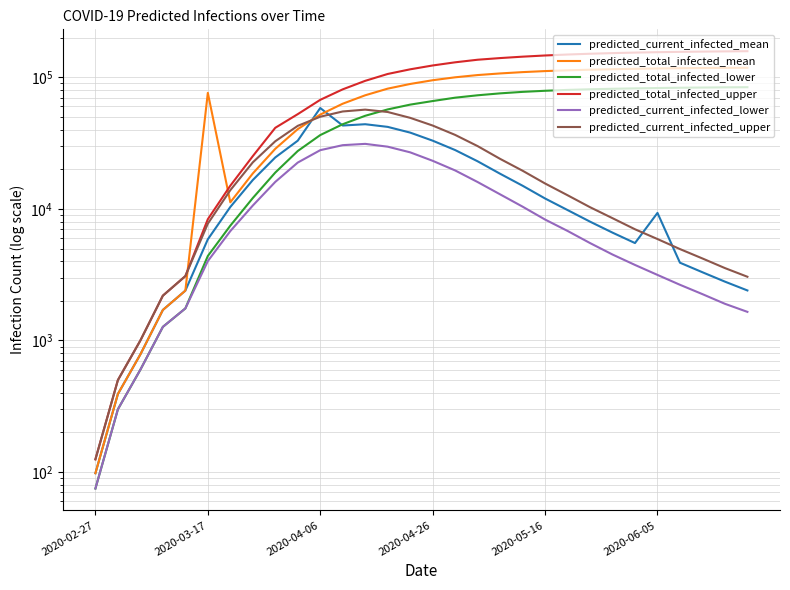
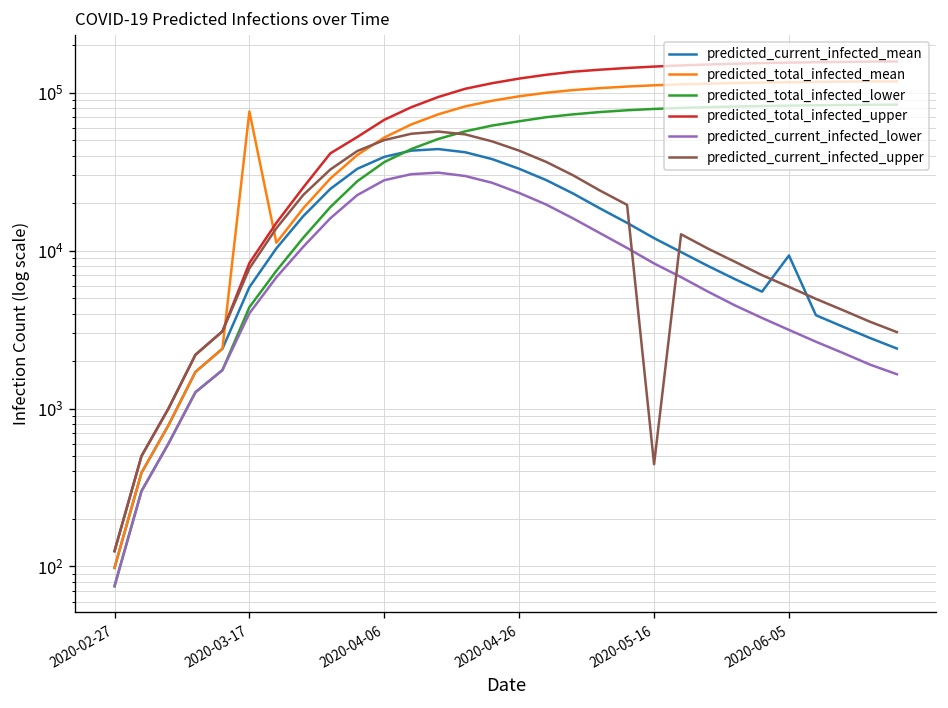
predicted_current_infected_mean, 2020-04-06: 60000 -> 39000
predicted_current_infected_upper, 2020-05-16: 16000 -> 440
